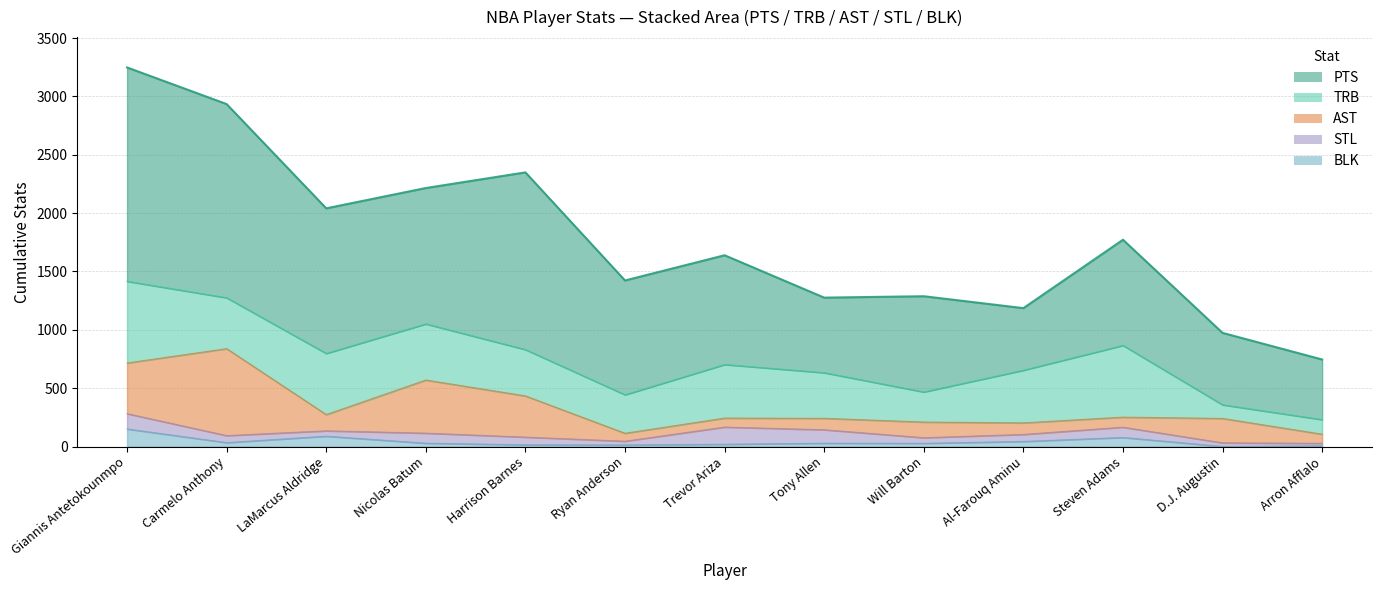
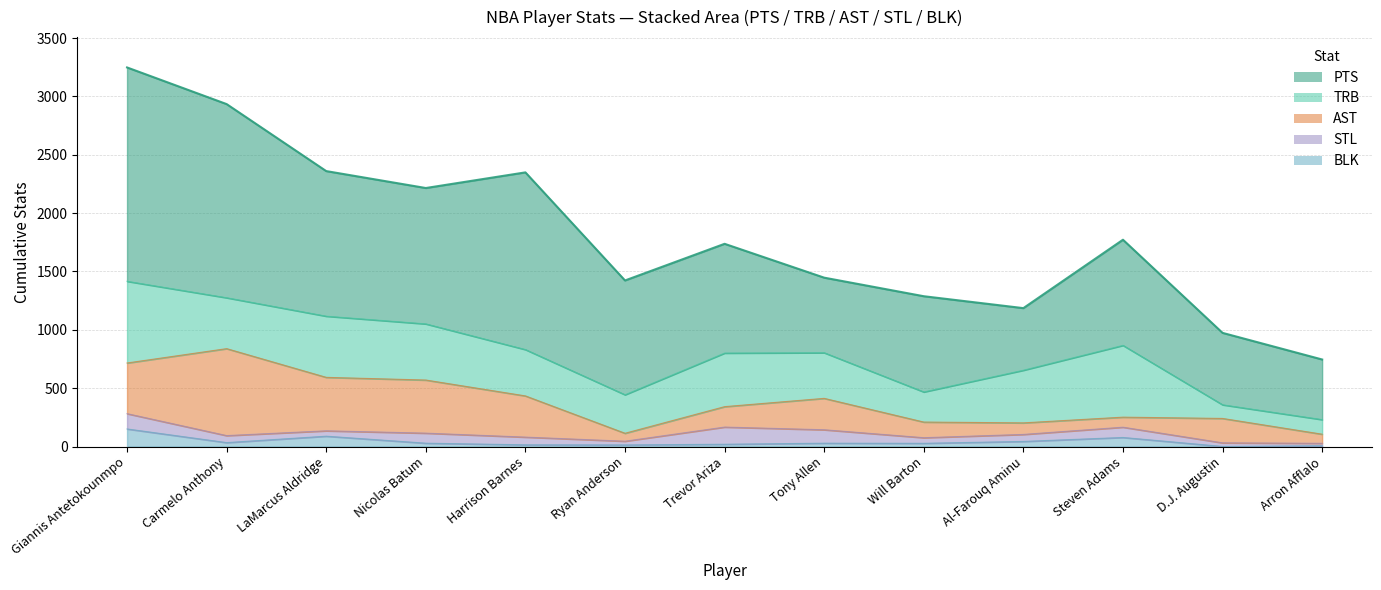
AST, LaMarcus Aldridge: 140 -> 460
AST, Trevor Ariza: 80 -> 180
AST, Tony Allen: 100 -> 270
